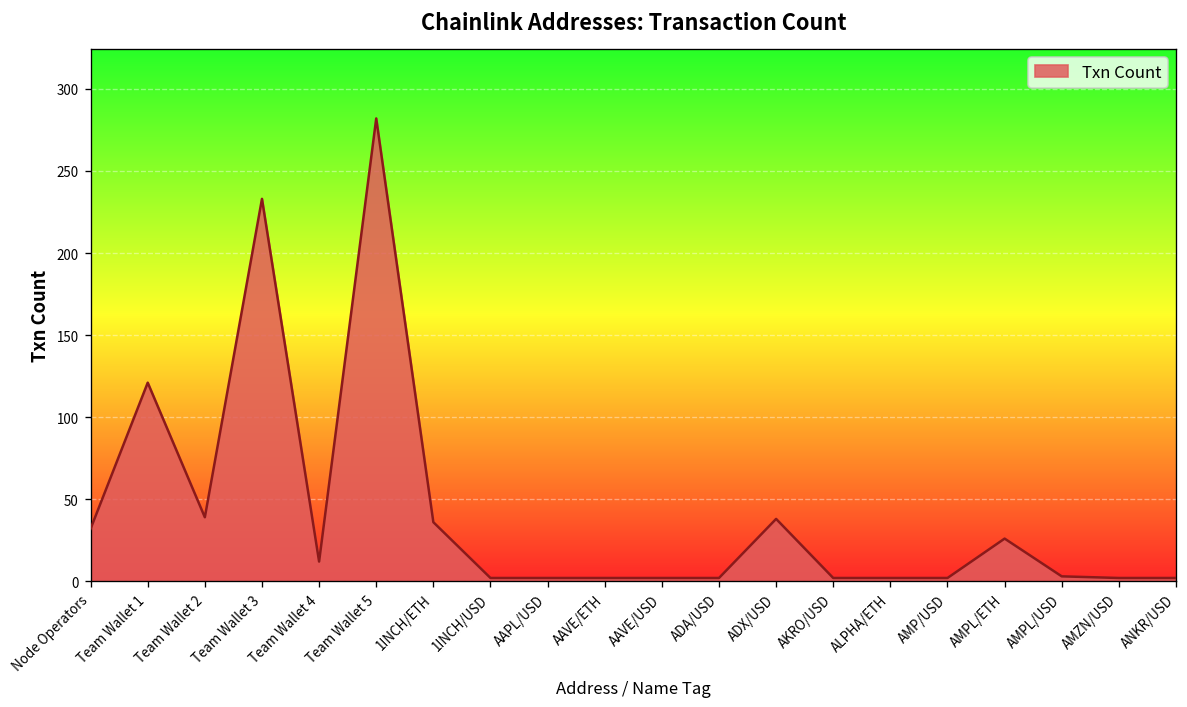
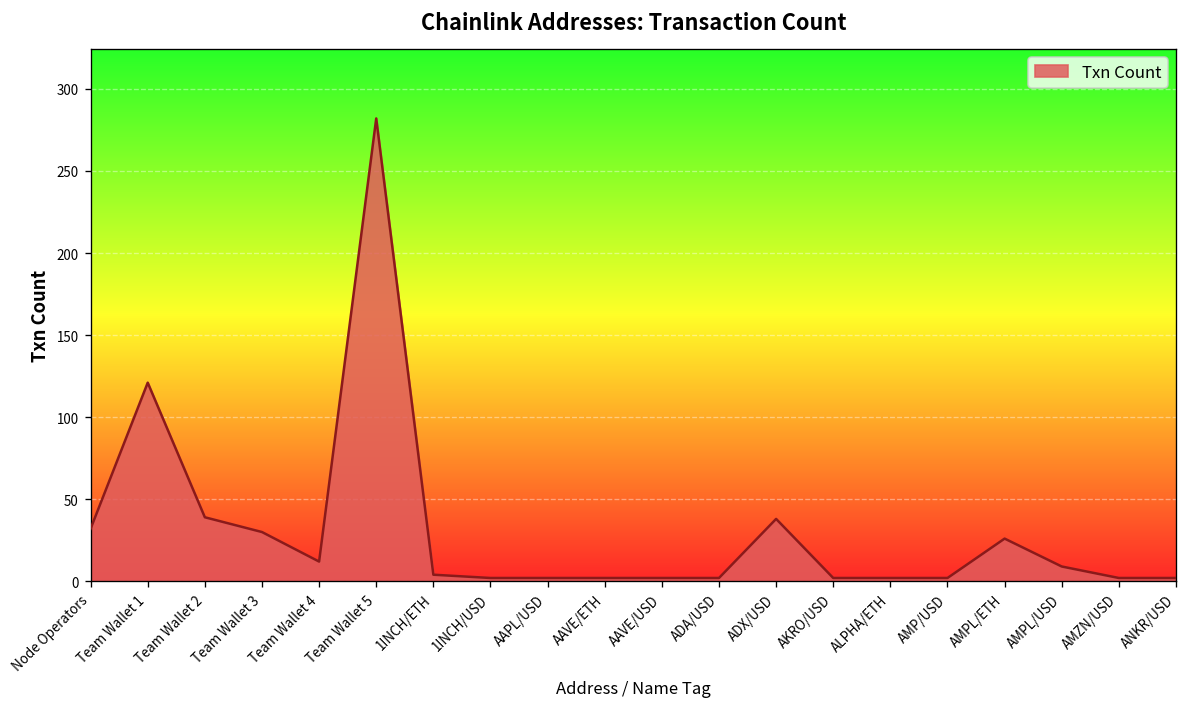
Team Wallet 3: 233 -> 30
1INCH/ETH: 36 -> 4
AMPL/USD: 3 -> 9
